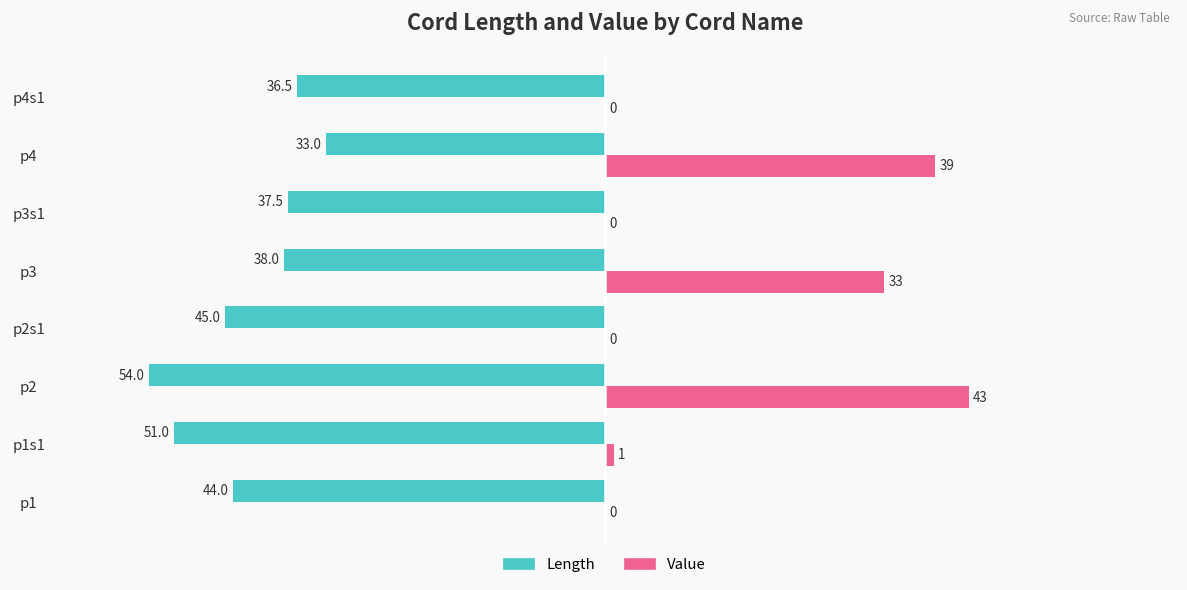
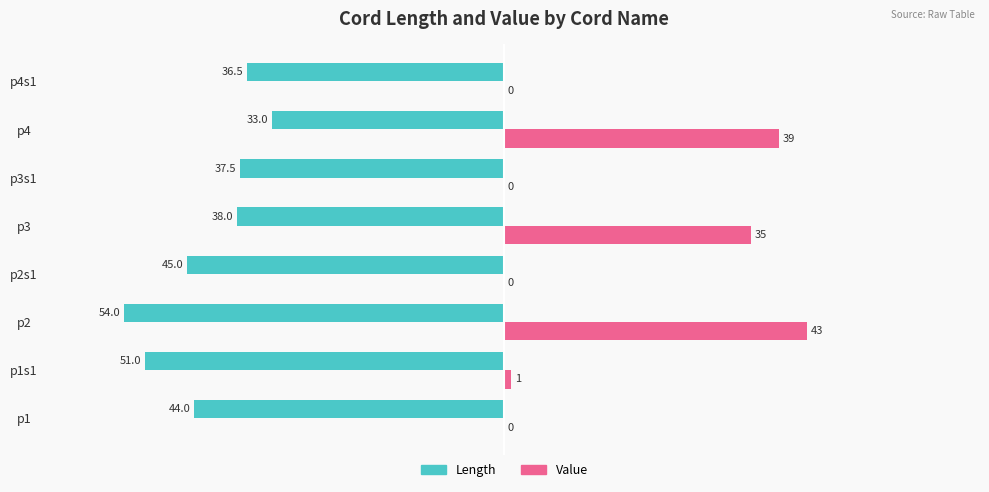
Value, p3: 33 -> 35
